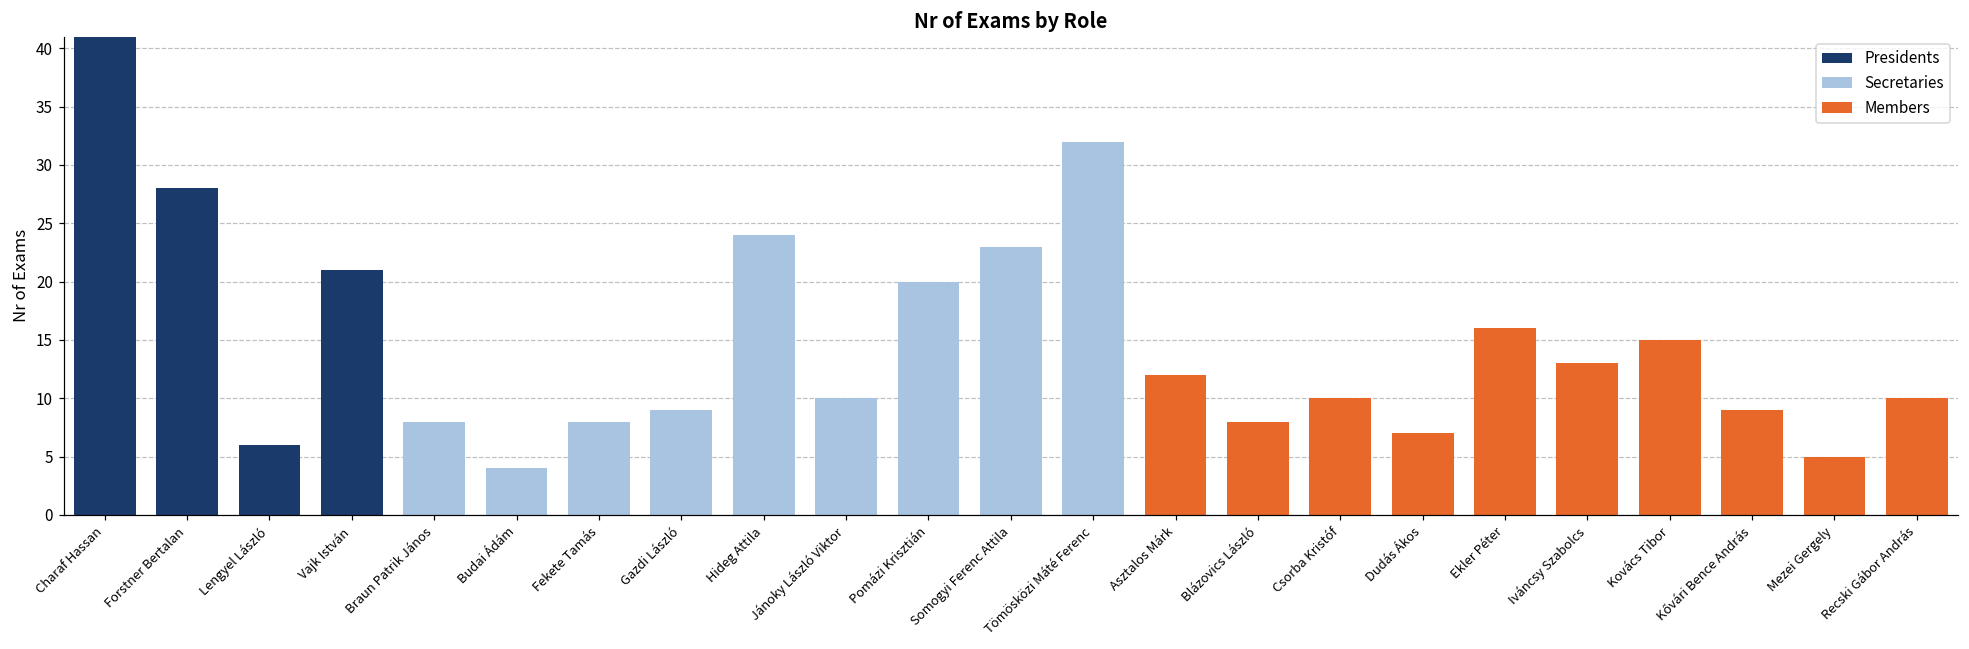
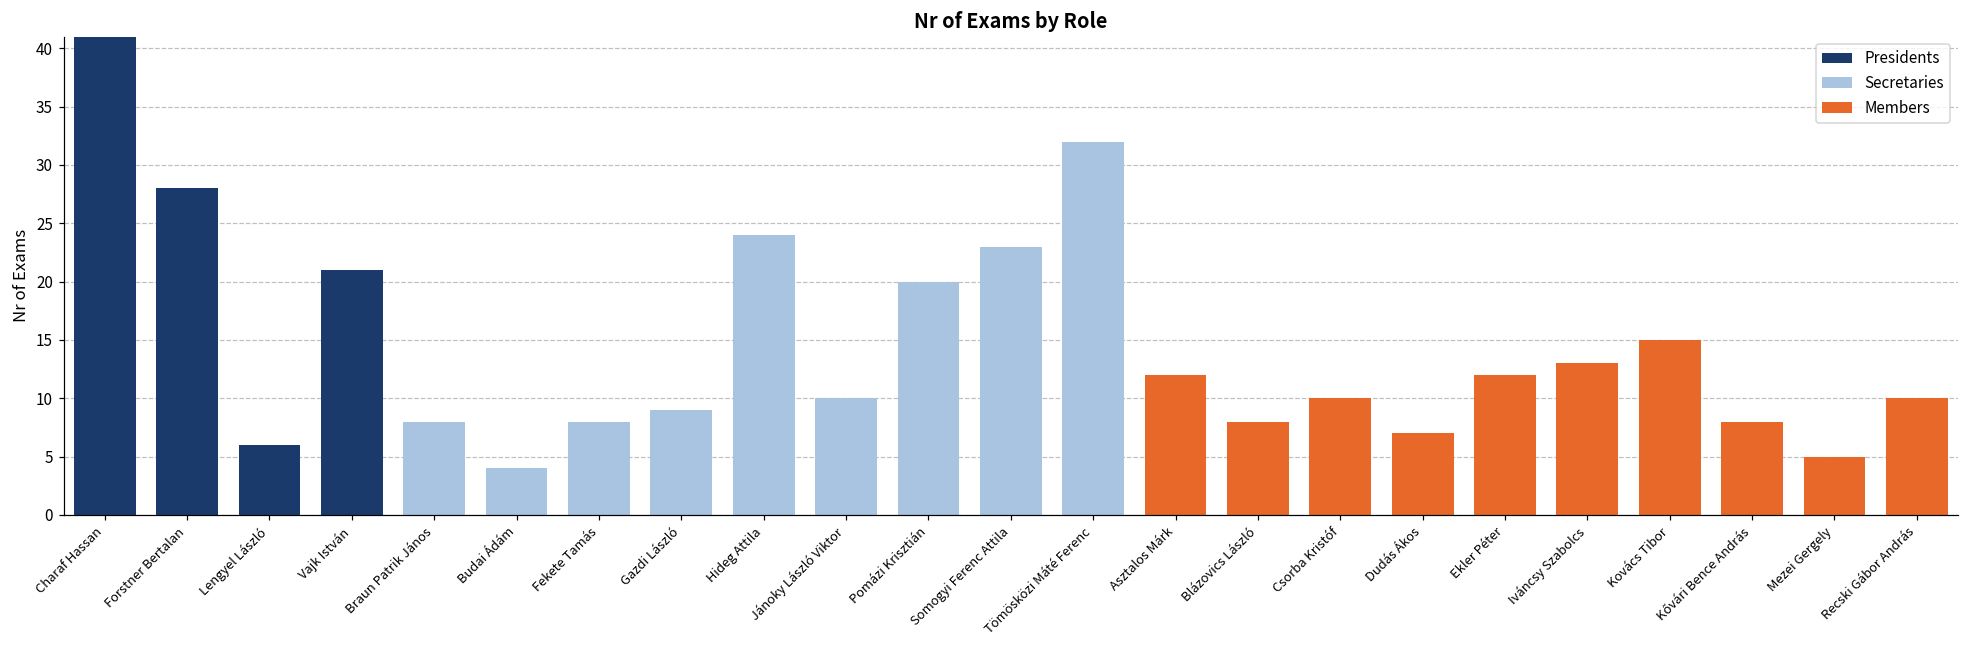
Members, Ekler Péter: 16 -> 12
Members, Kővári Bence András: 9 -> 8
